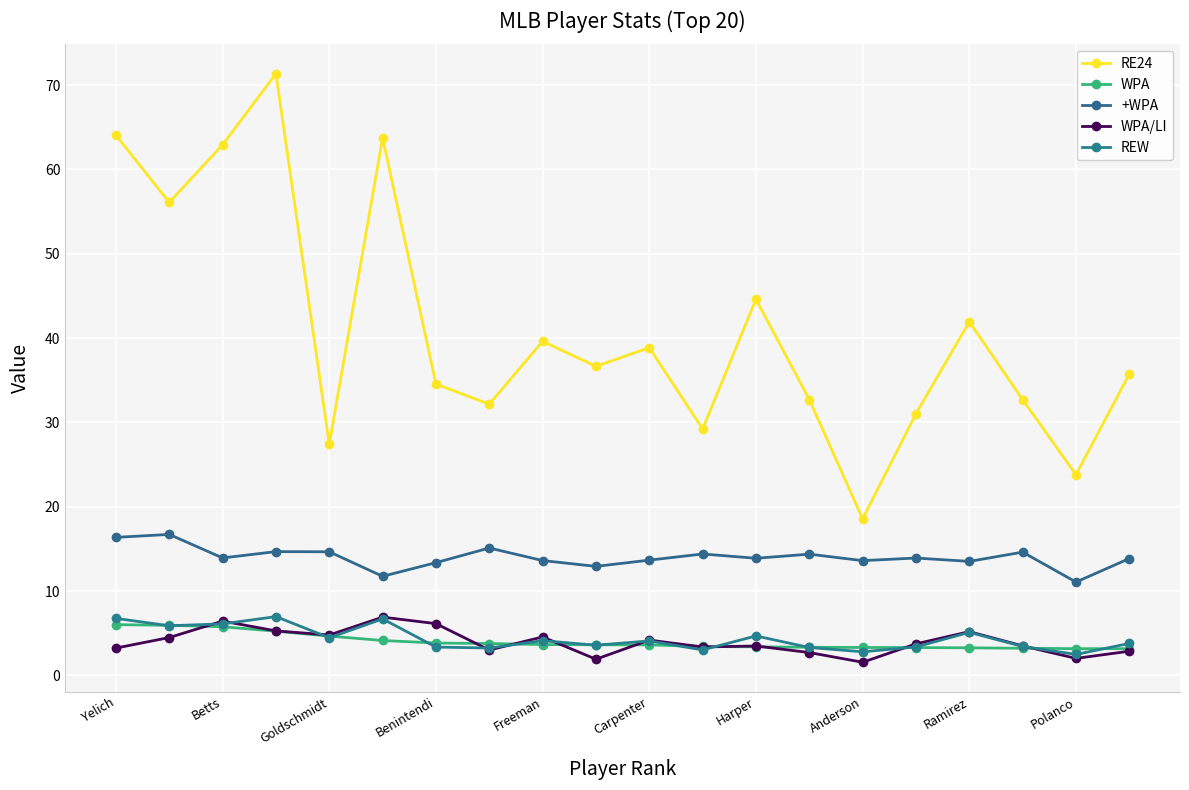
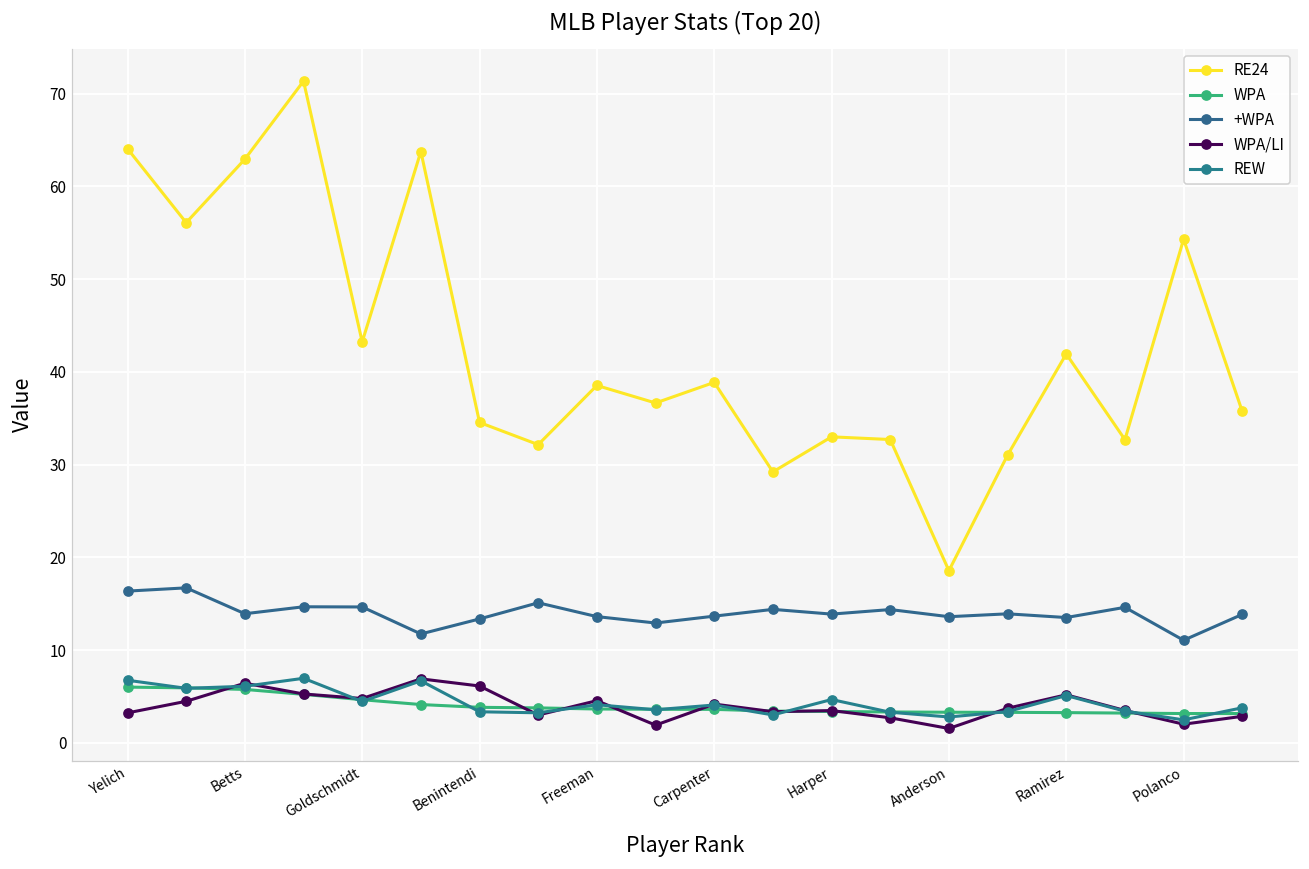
RE24, Goldschmidt: 27 -> 43
RE24, Freeman: 40 -> 39
RE24, Harper: 45 -> 33
RE24, Polanco: 24 -> 54
